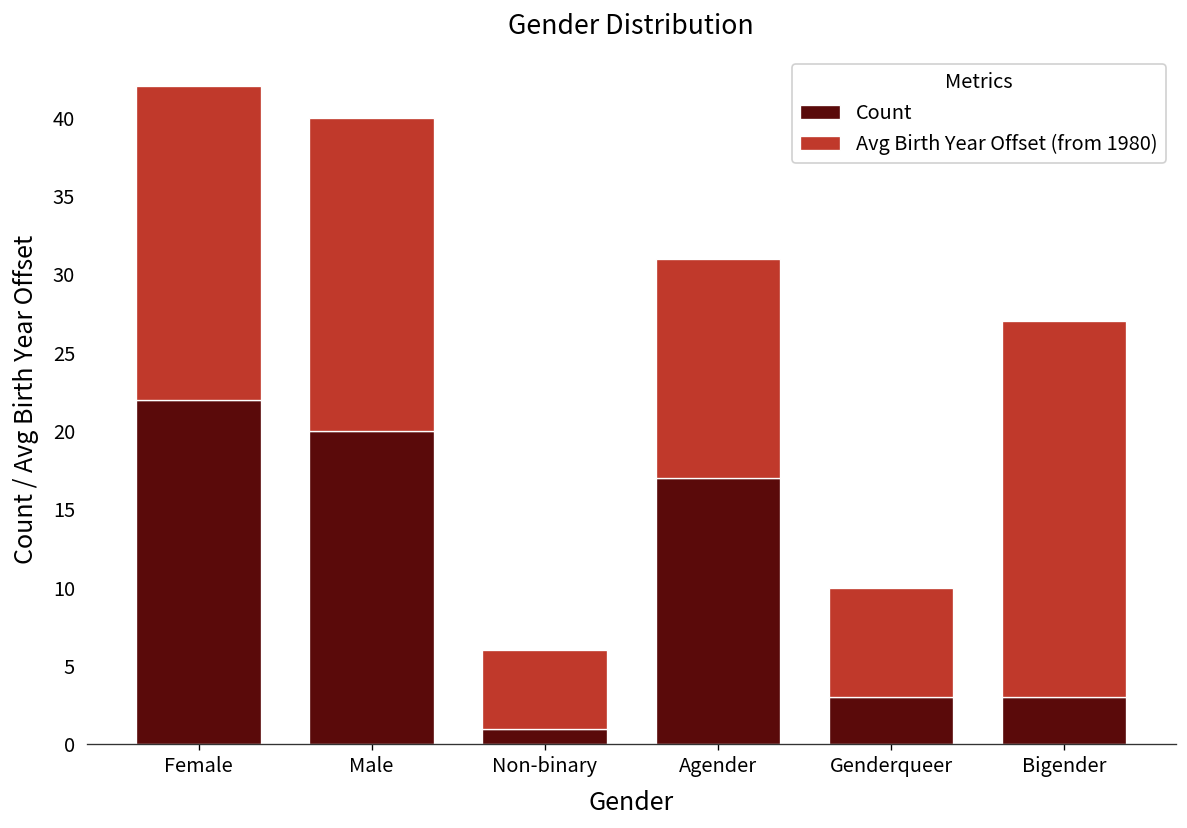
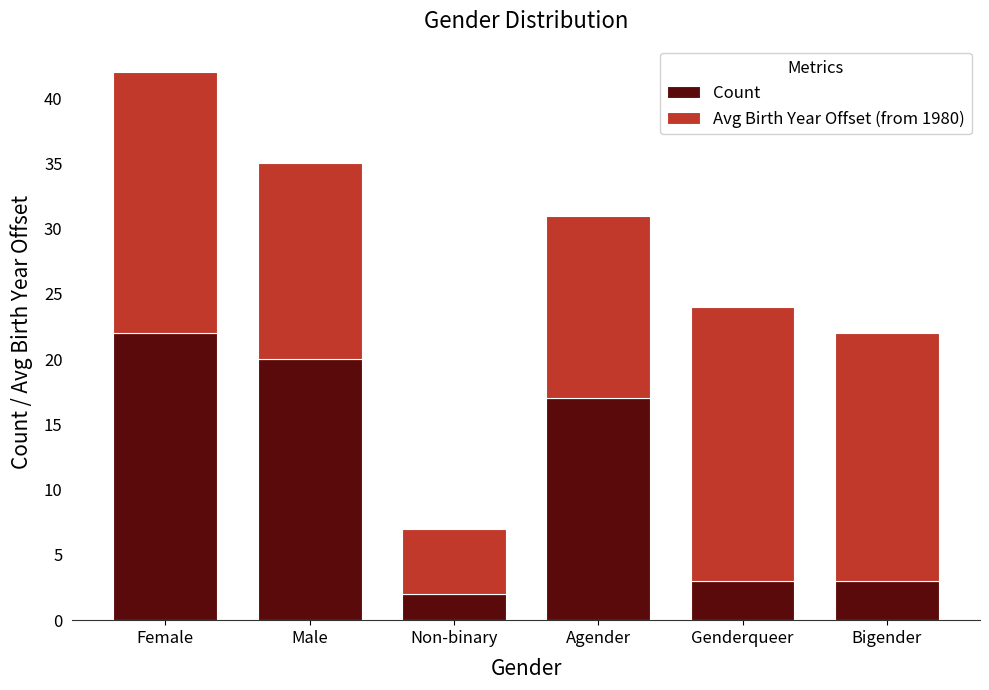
Avg Birth Year Offset (from 1980), Male: 20.0 -> 15.0
Count, Non-binary: 1 -> 2
Avg Birth Year Offset (from 1980), Genderqueer: 7.0 -> 21.0
Avg Birth Year Offset (from 1980), Bigender: 24.0 -> 19.0
